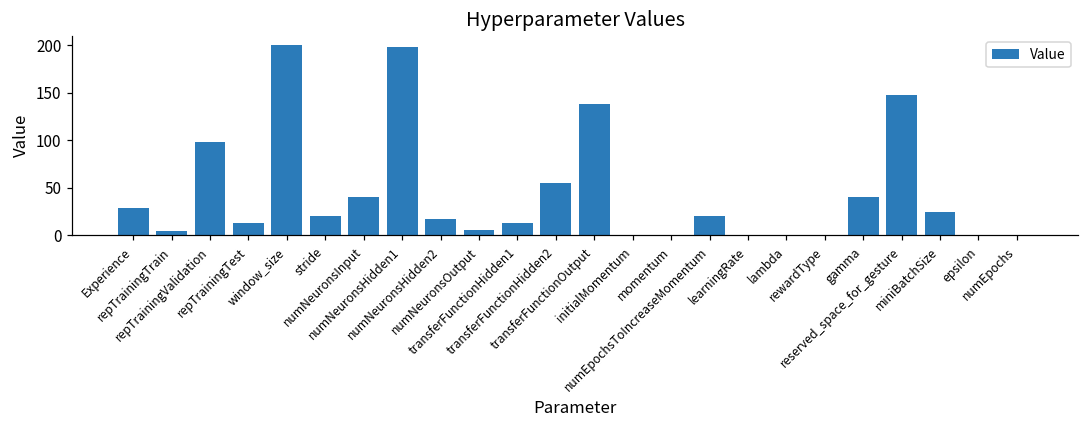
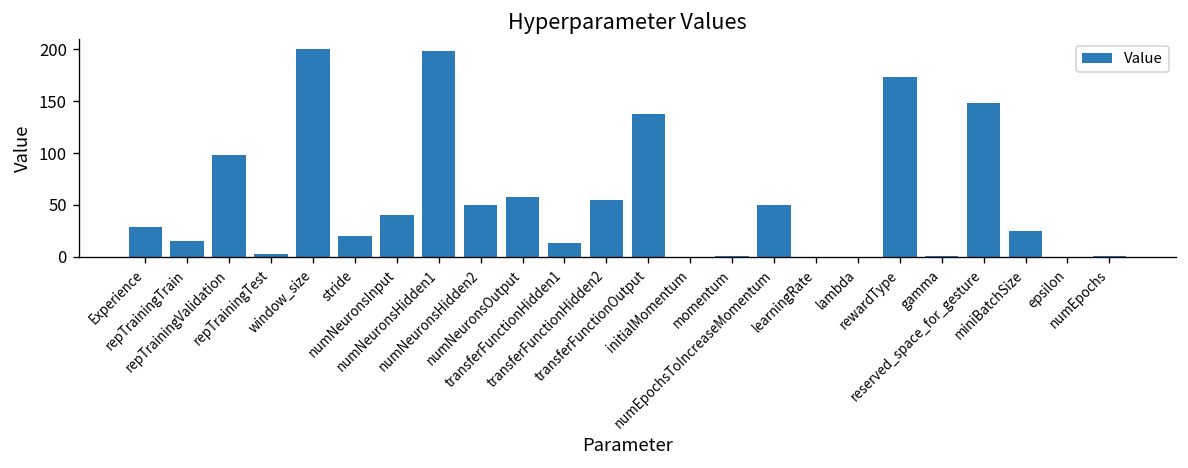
repTrainingTrain: 10 -> 20
repTrainingTest: 10 -> 0
numNeuronsHidden2: 20 -> 50
numNeuronsOutput: 10 -> 60
numEpochsToIncreaseMomentum: 20 -> 50
rewardType: 0 -> 170
gamma: 40 -> 0
